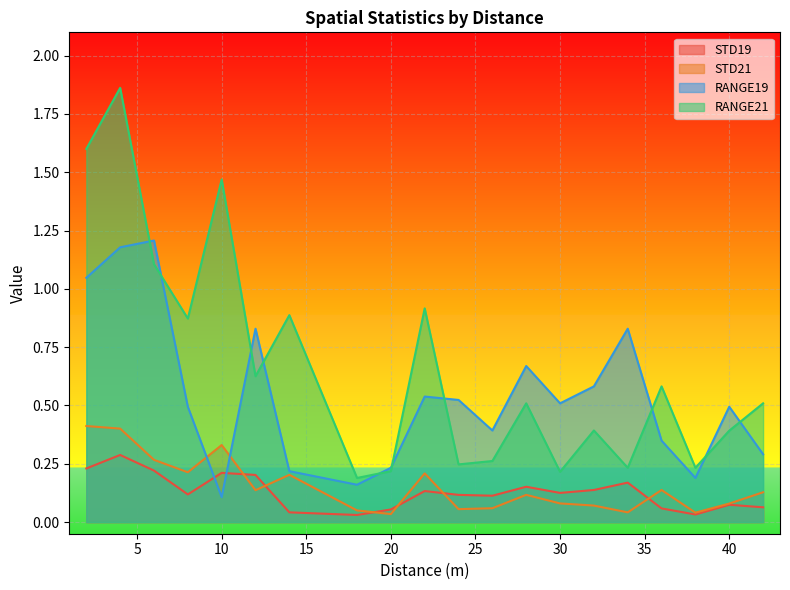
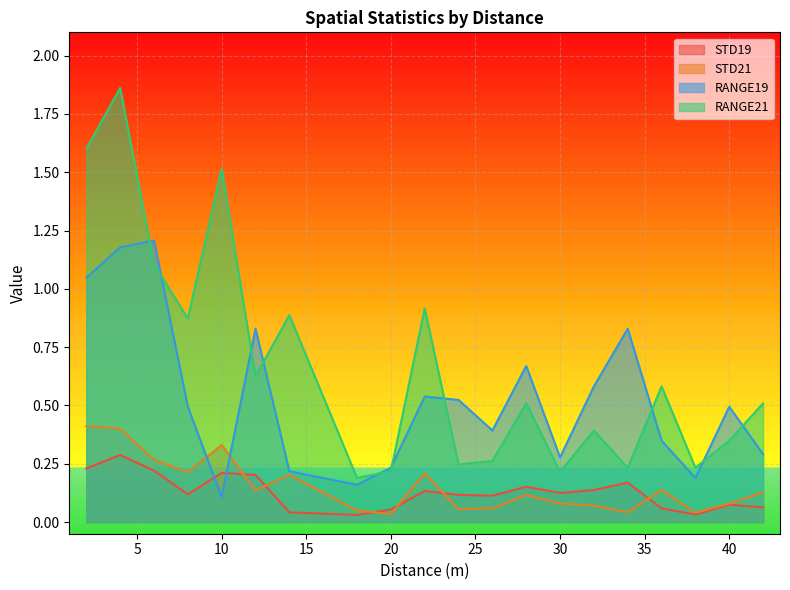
RANGE21, 10: 1.47 -> 1.51
RANGE19, 30: 0.51 -> 0.28
RANGE21, 40: 0.39 -> 0.35
